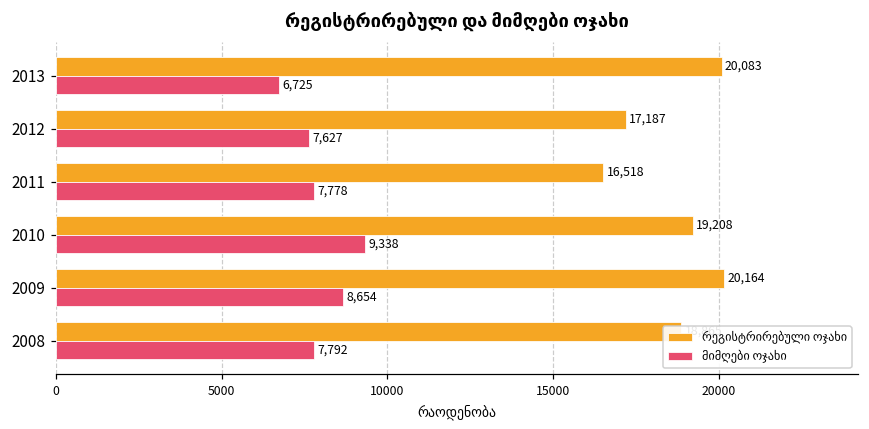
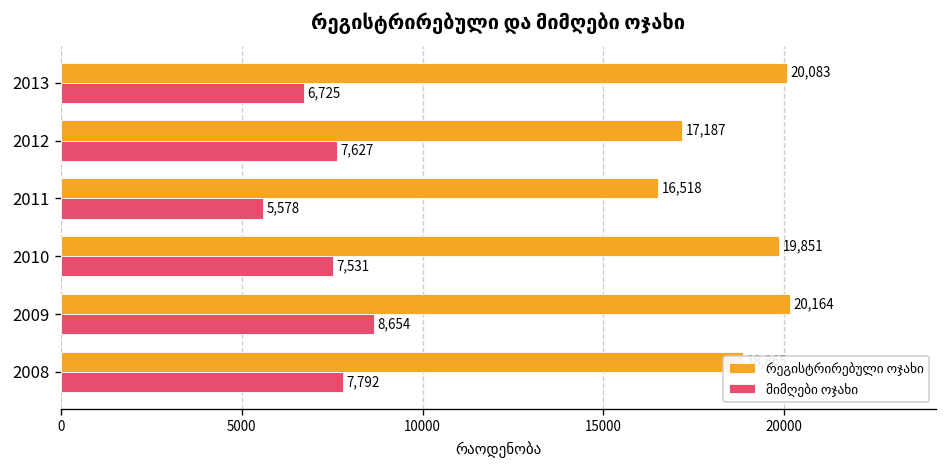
მიმღები ოჯახი, 2011: 7,778 -> 5,578
რეგისტრირებული ოჯახი, 2010: 19,208 -> 19,851
მიმღები ოჯახი, 2010: 9,338 -> 7,531
